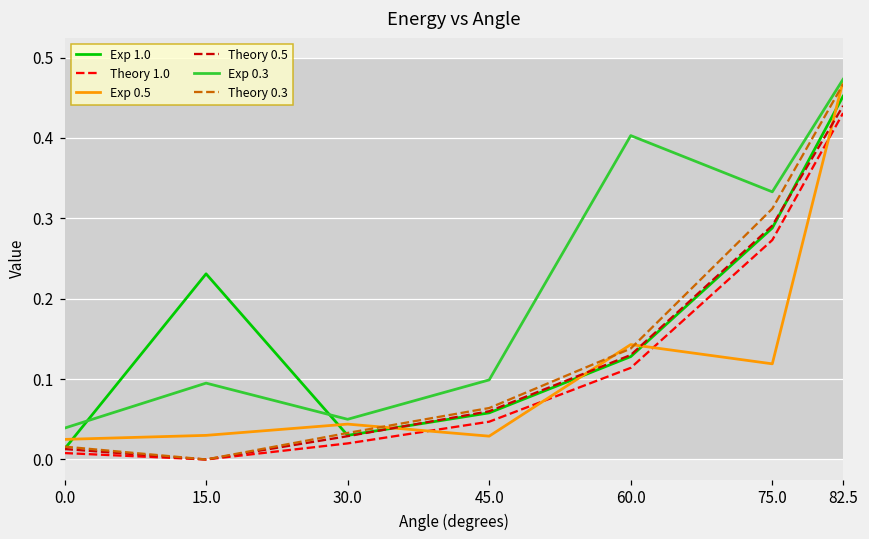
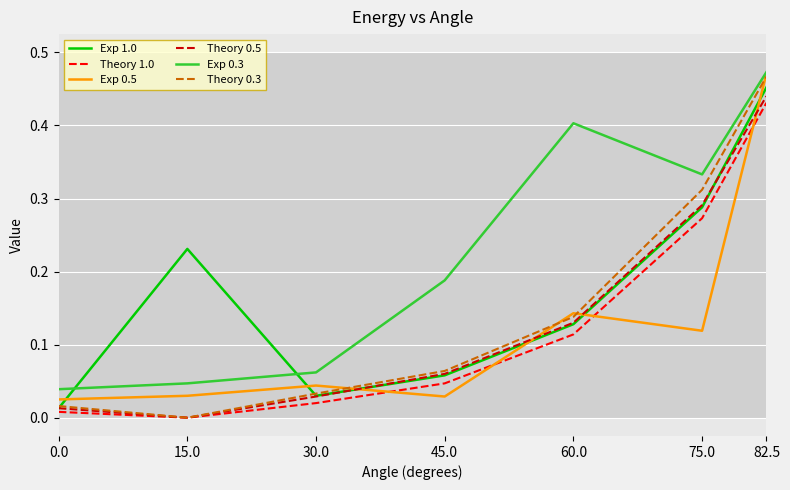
Exp 0.3, 15.0: 0.10 -> 0.05
Exp 0.3, 30.0: 0.05 -> 0.06
Exp 0.3, 45.0: 0.10 -> 0.19
